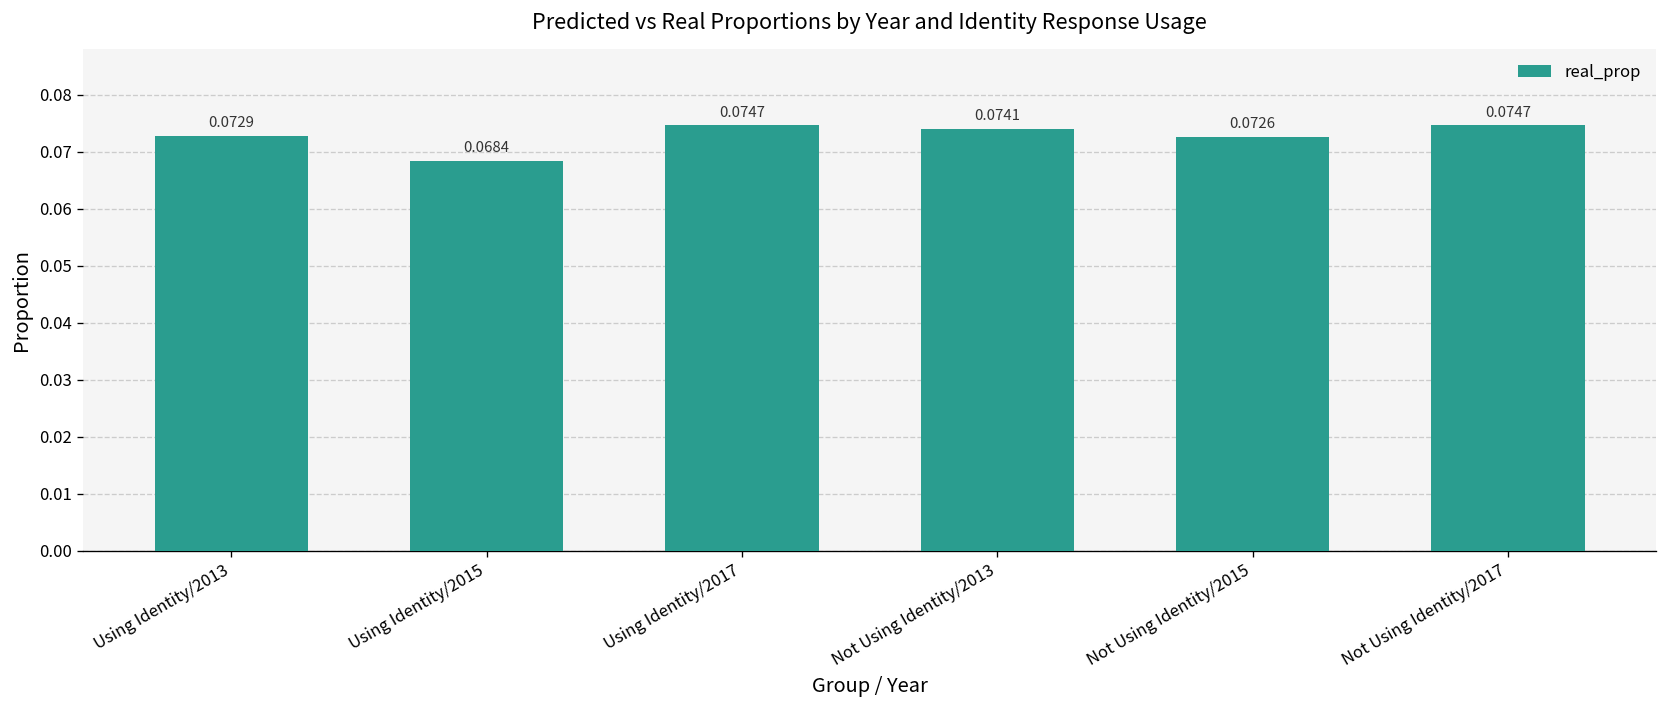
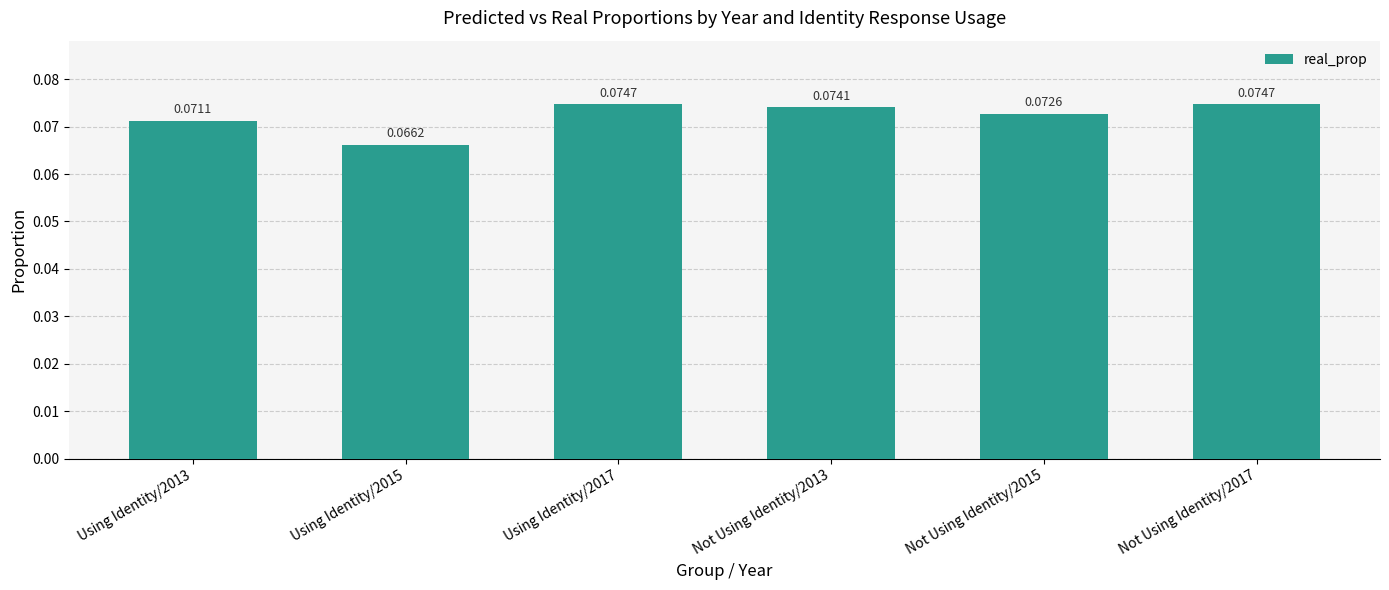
Using Identity/2013: 0.0729 -> 0.0711
Using Identity/2015: 0.0684 -> 0.0662
